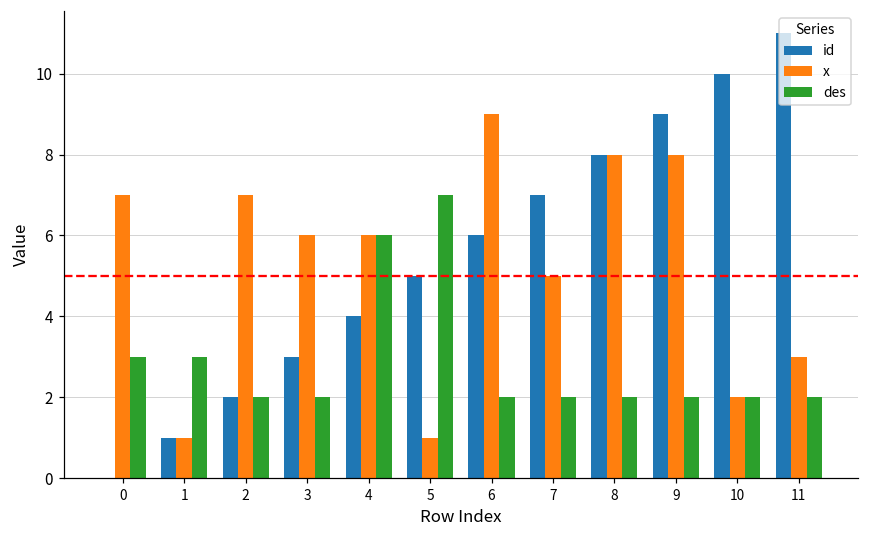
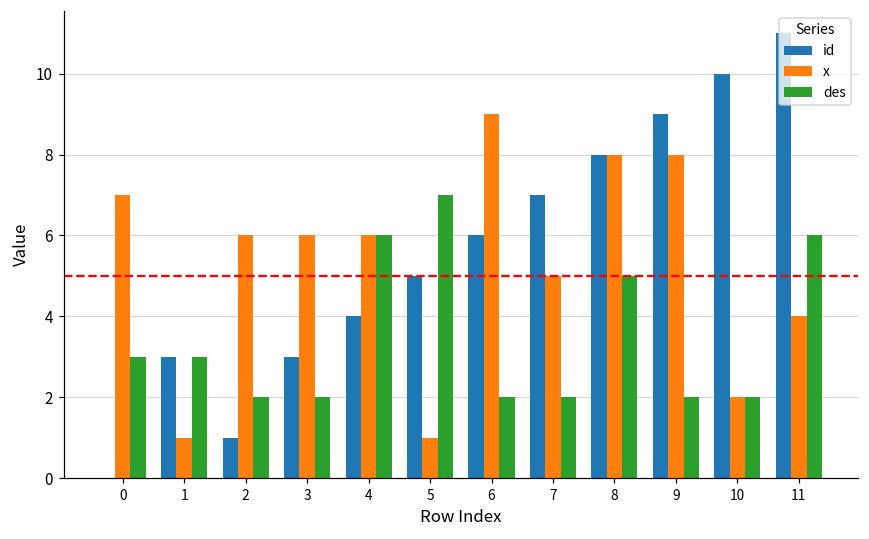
id, 1: 1 -> 3
id, 2: 2 -> 1
x, 2: 7 -> 6
des, 8: 2 -> 5
x, 11: 3 -> 4
des, 11: 2 -> 6
